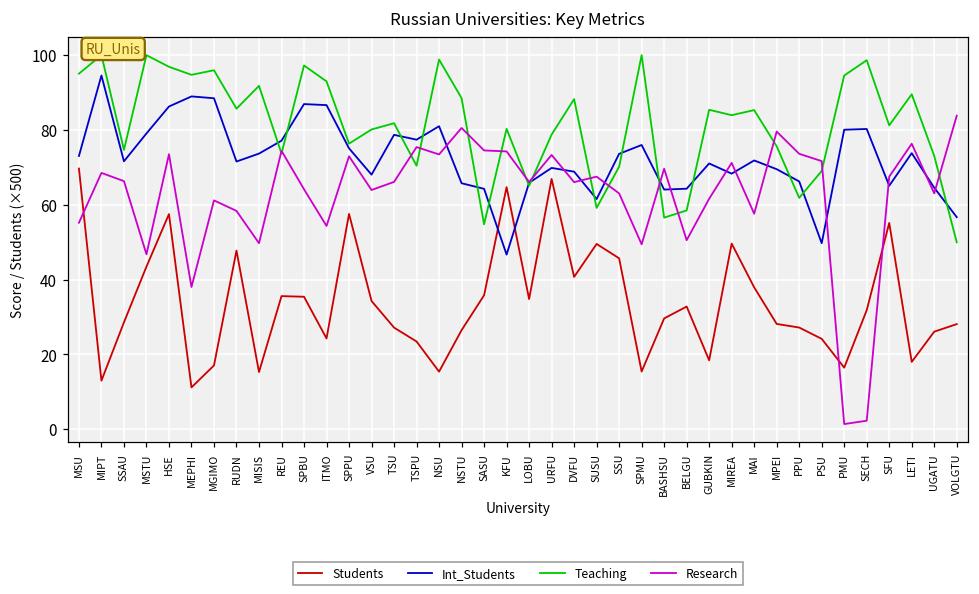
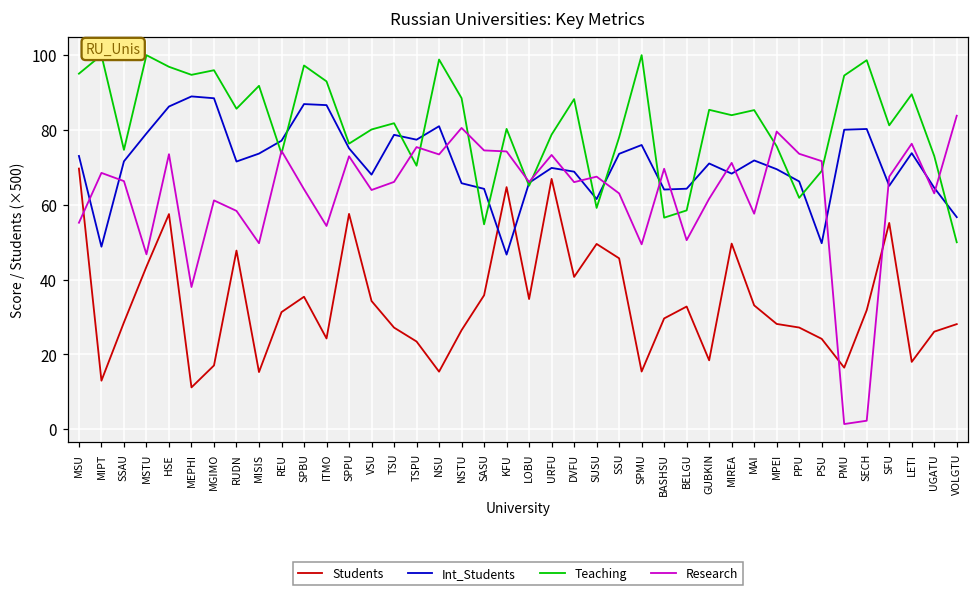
Int_Students, MIPT: 95 -> 49
Students, REU: 36 -> 31
Teaching, SSU: 70 -> 78
Students, MAI: 38 -> 33
